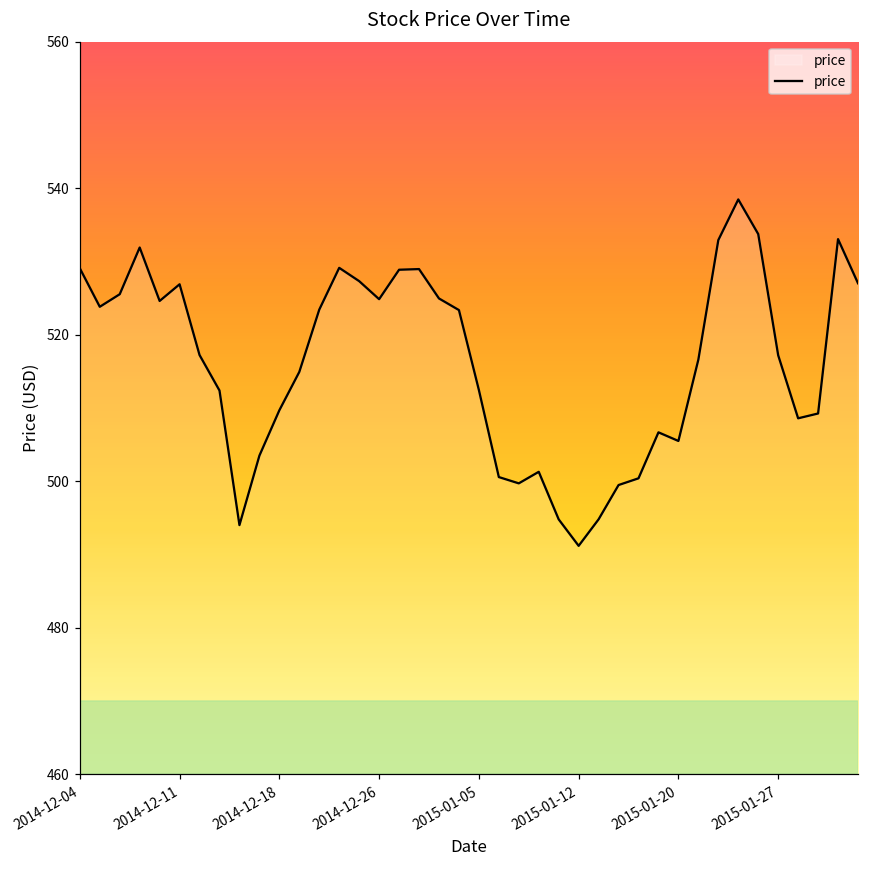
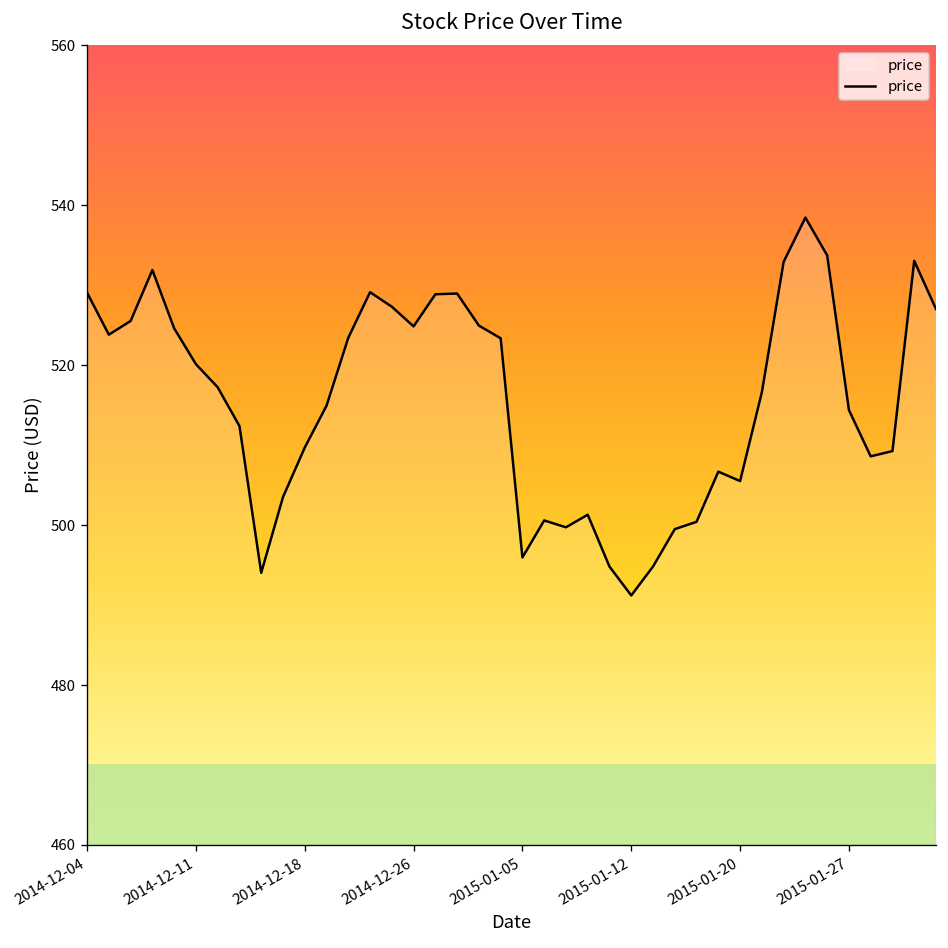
2014-12-11: 527 -> 520
2015-01-05: 512 -> 496
2015-01-27: 517 -> 514
